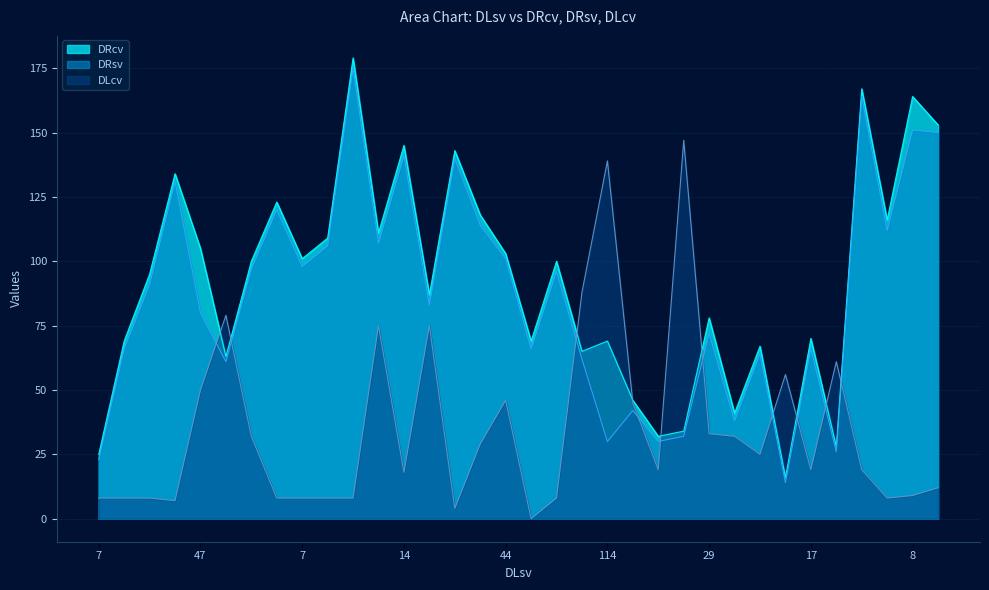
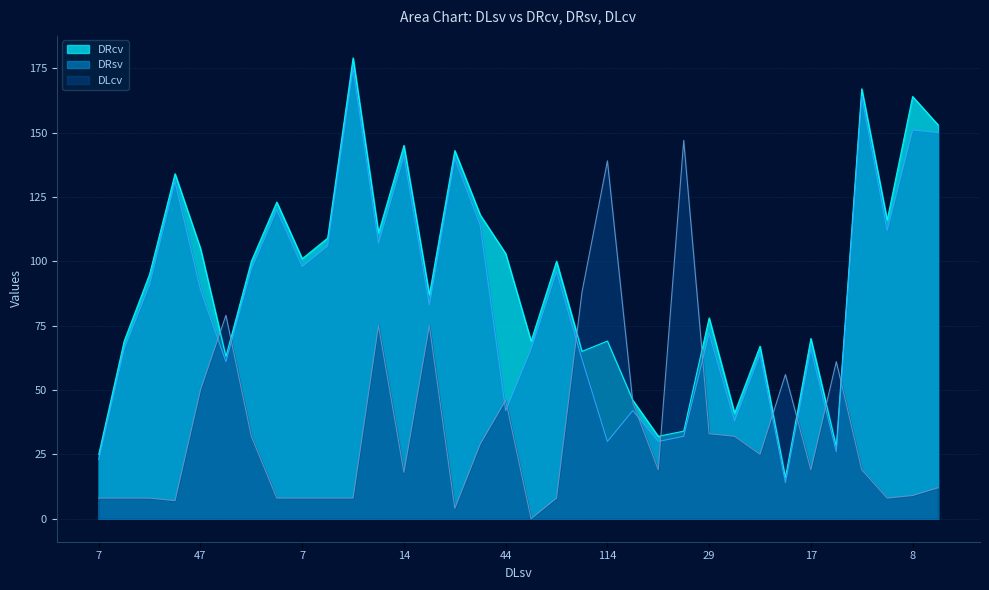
DRsv, 47: 80 -> 89
DRsv, 44: 101 -> 42
